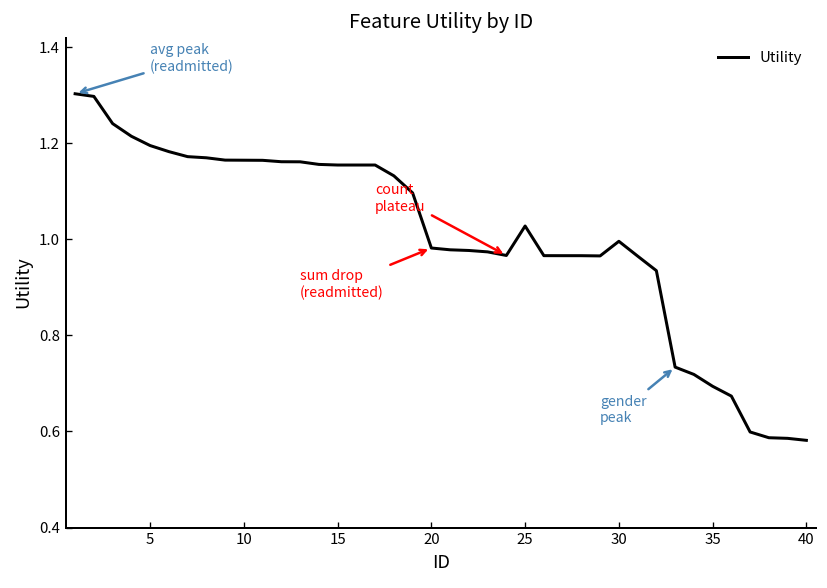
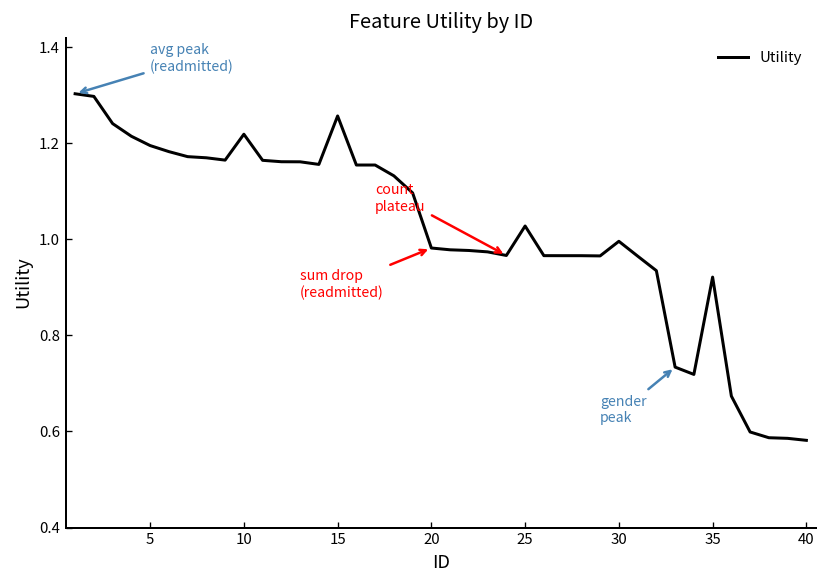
10: 1.16 -> 1.22
15: 1.15 -> 1.26
35: 0.69 -> 0.92
